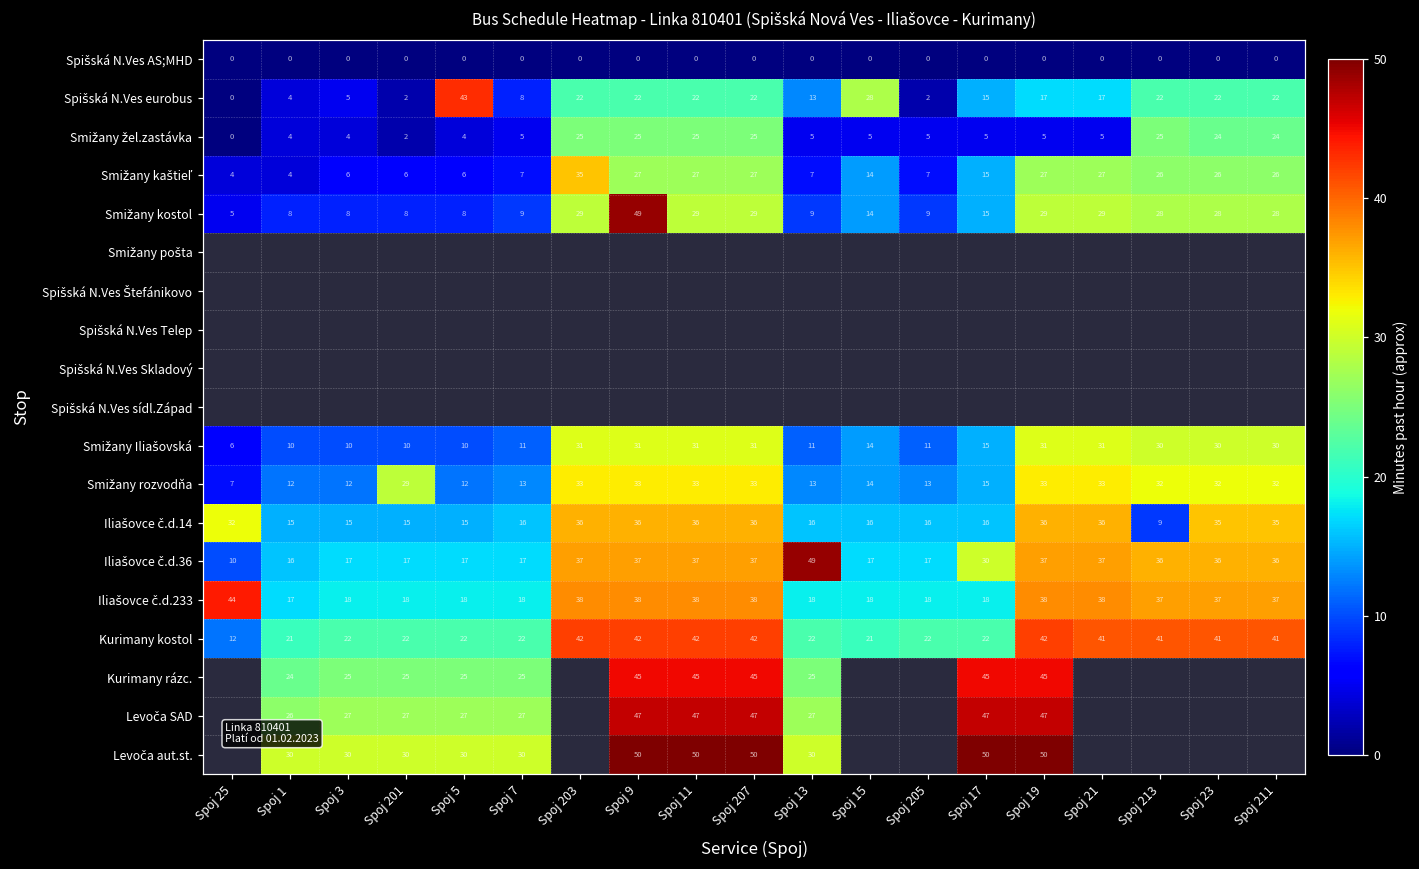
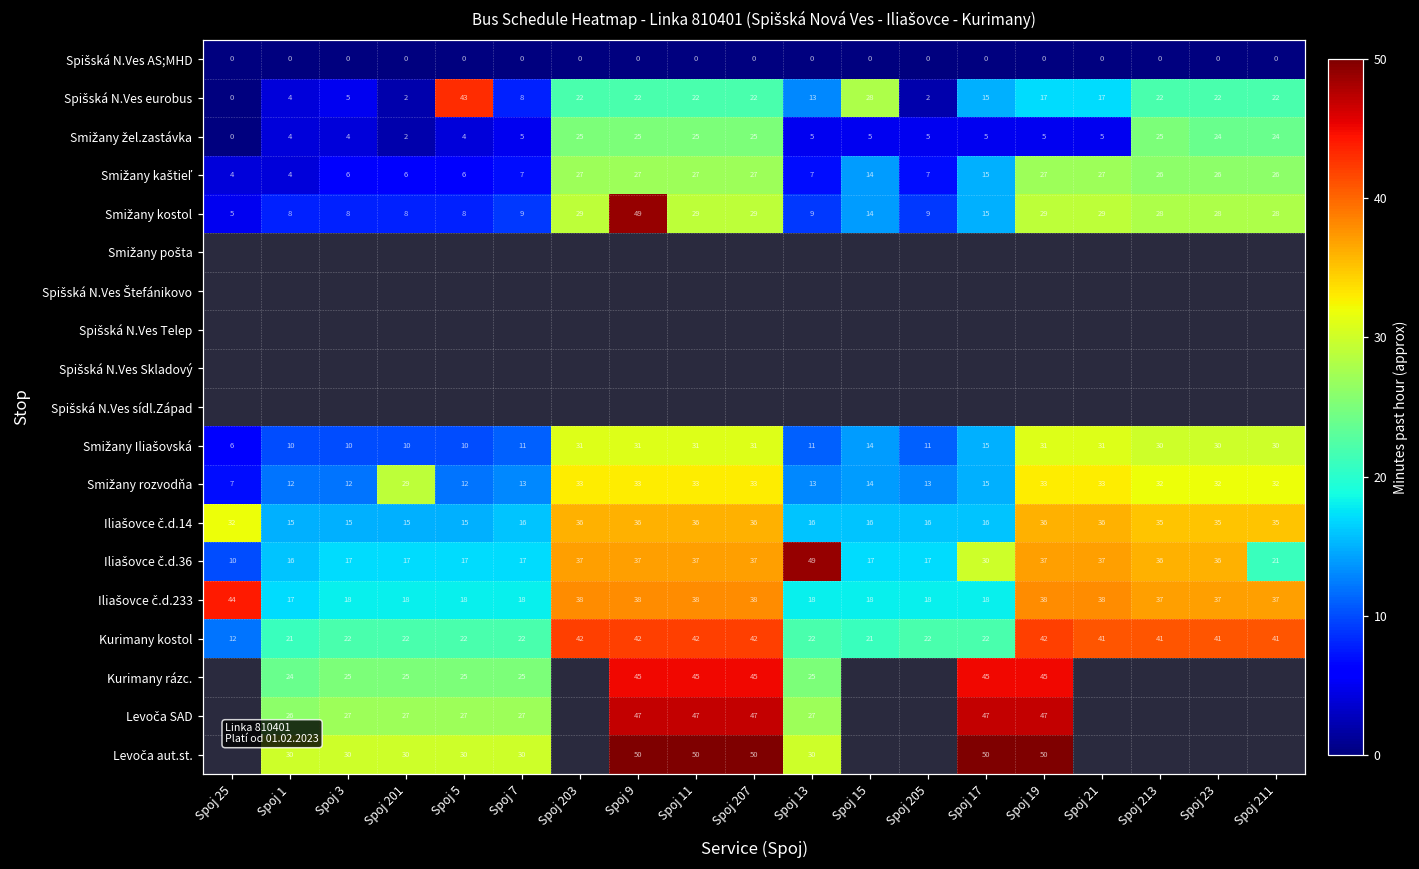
Smižany kaštieľ, Spoj 203: 35 -> 27
Iliašovce č.d.14, Spoj 213: 9 -> 35
Iliašovce č.d.36, Spoj 211: 36 -> 21
